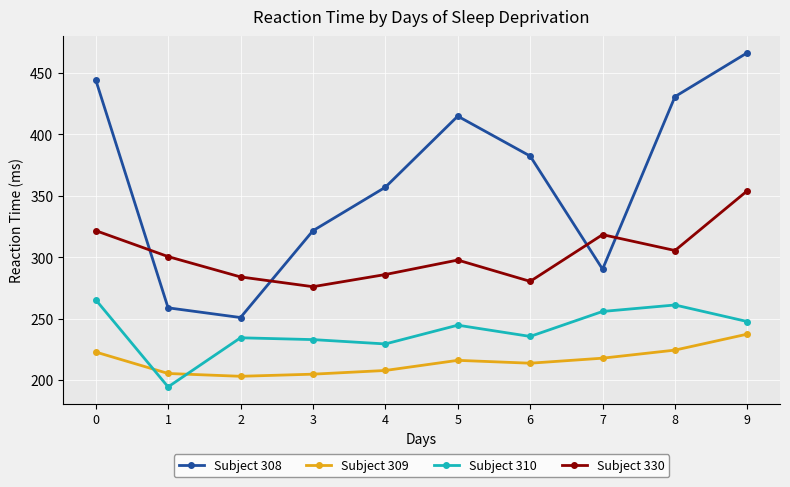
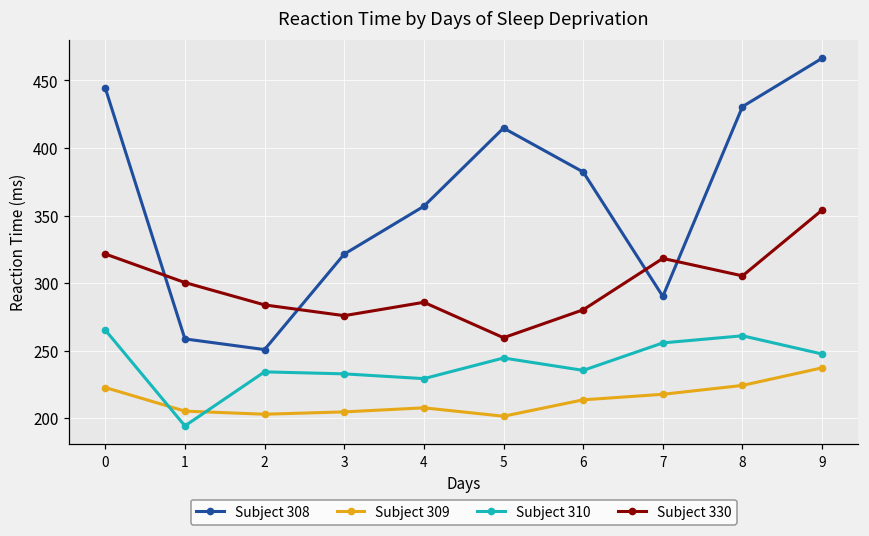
Subject 309, 5: 216 -> 201
Subject 330, 5: 298 -> 260
